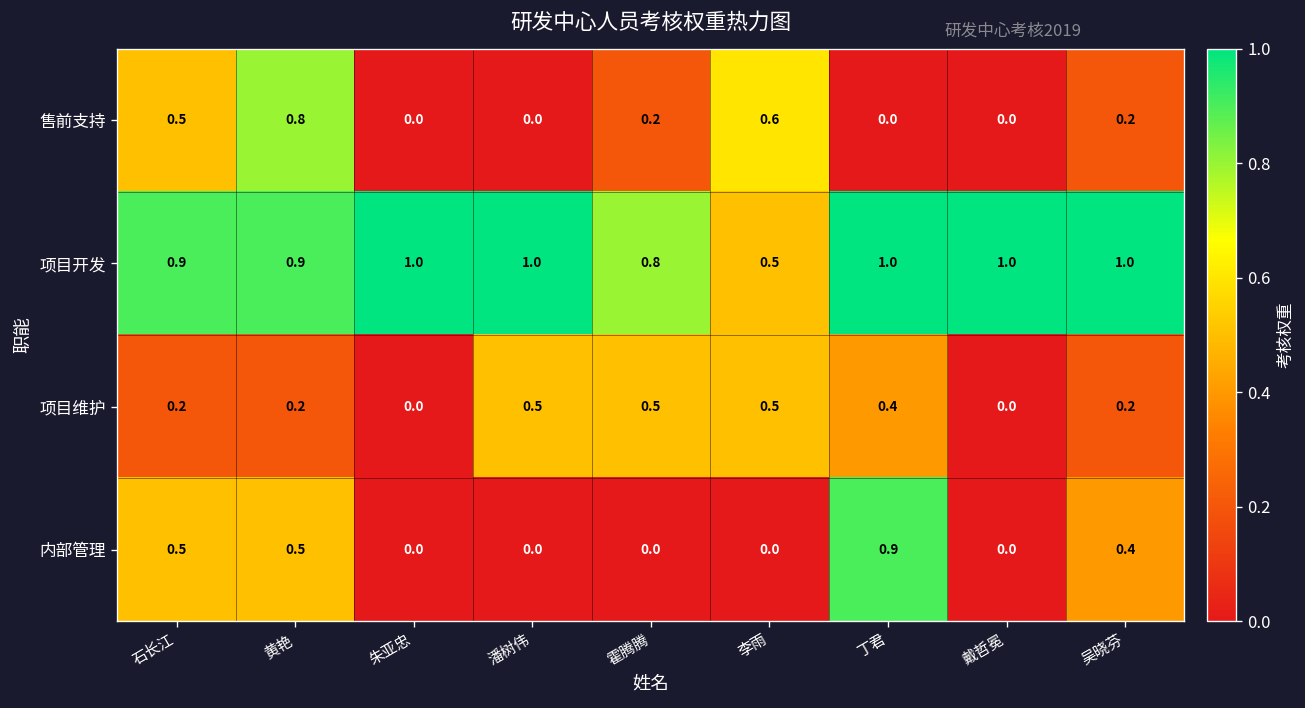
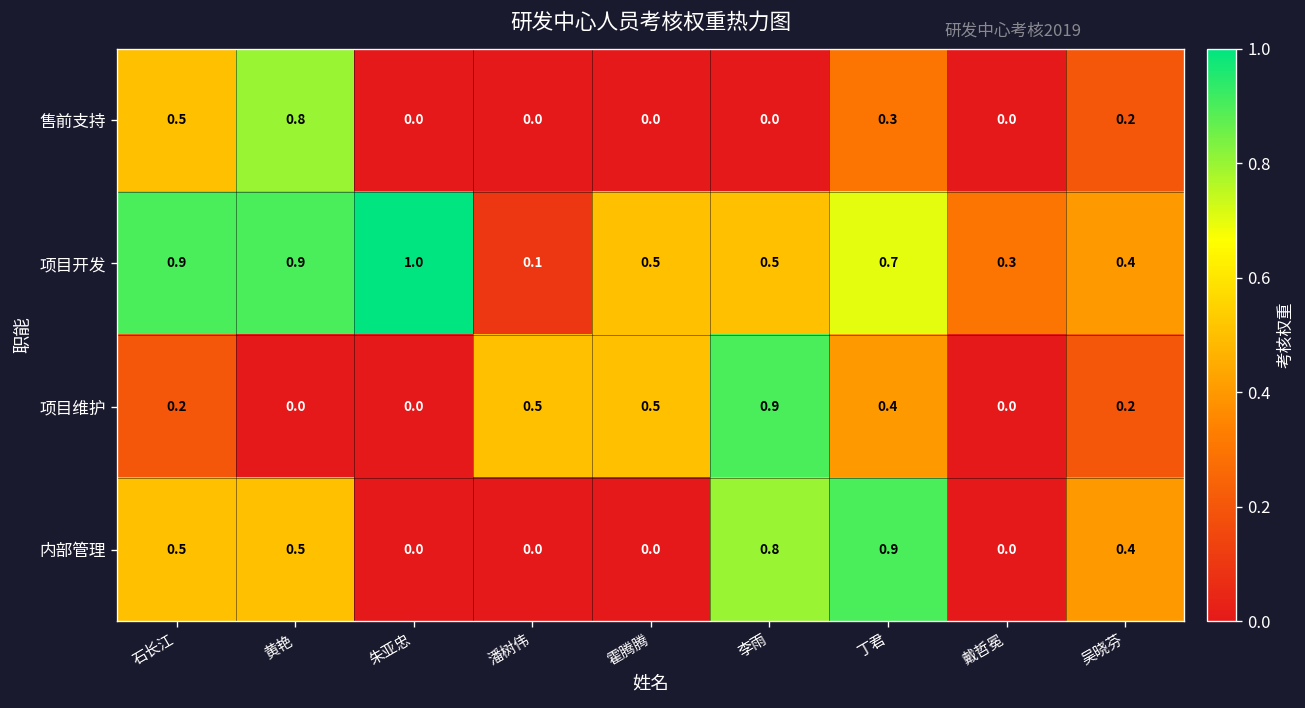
售前支持, 霍腾腾: 0.2 -> 0.0
售前支持, 李雨: 0.6 -> 0.0
售前支持, 丁君: 0.0 -> 0.3
项目开发, 潘树伟: 1.0 -> 0.1
项目开发, 霍腾腾: 0.8 -> 0.5
项目开发, 丁君: 1.0 -> 0.7
项目开发, 戴哲冕: 1.0 -> 0.3
项目开发, 吴晓芬: 1.0 -> 0.4
项目维护, 黄艳: 0.2 -> 0.0
项目维护, 李雨: 0.5 -> 0.9
内部管理, 李雨: 0.0 -> 0.8
